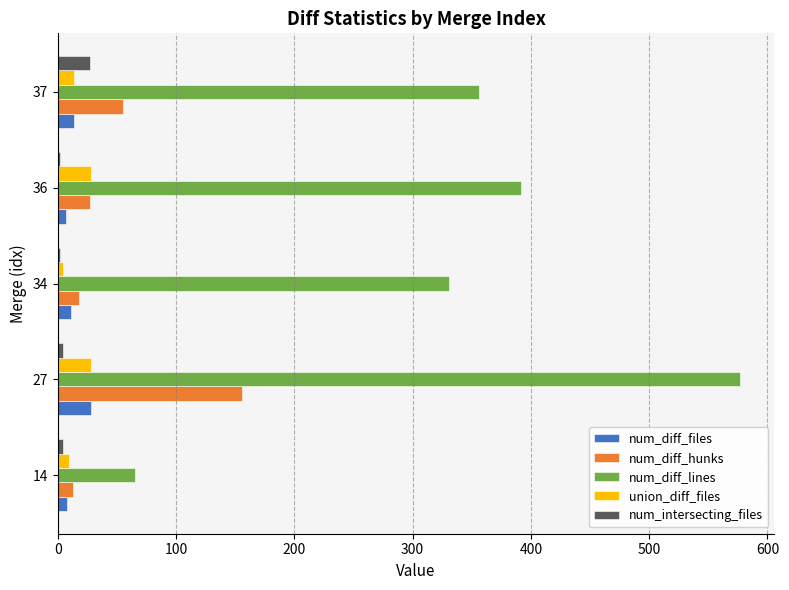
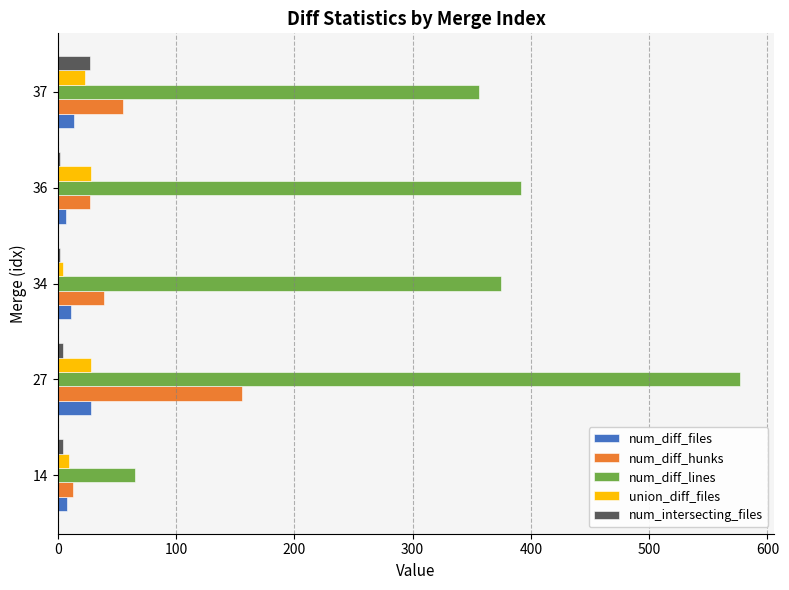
union_diff_files, 37: 14 -> 23
num_diff_lines, 34: 331 -> 375
num_diff_hunks, 34: 18 -> 39
